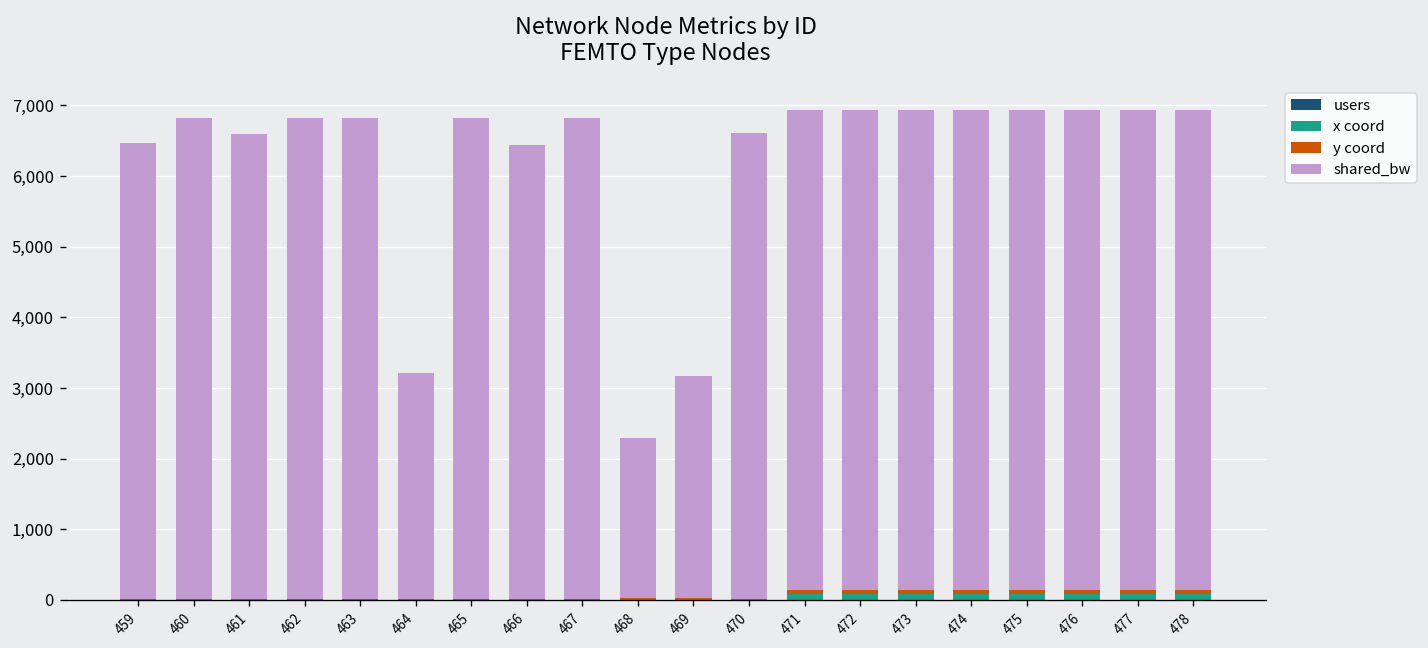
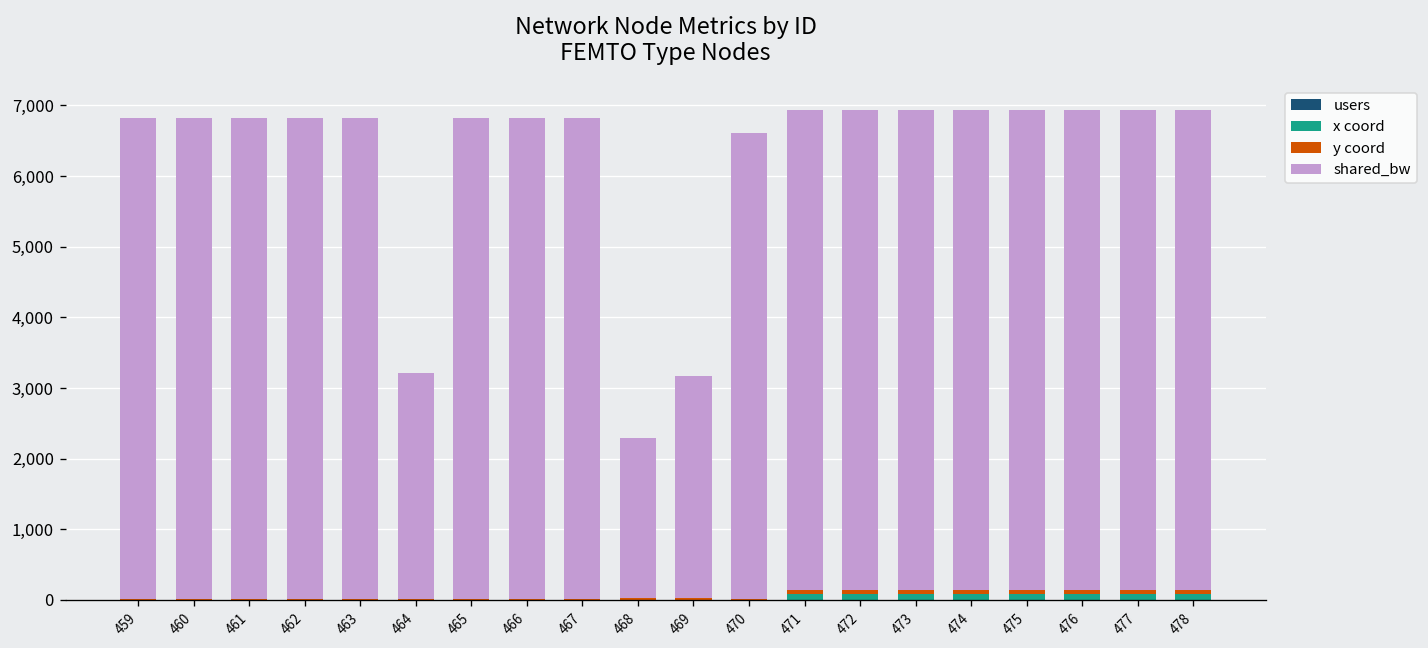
shared_bw, 459: 6,500 -> 6,800
shared_bw, 461: 6,600 -> 6,800
shared_bw, 466: 6,400 -> 6,800
